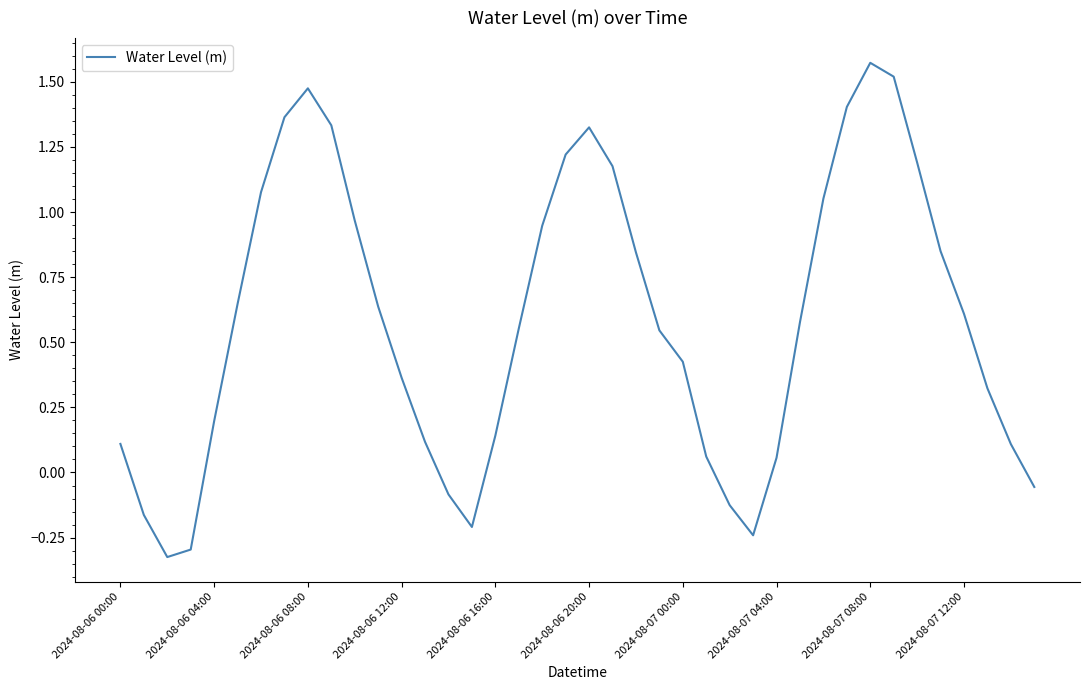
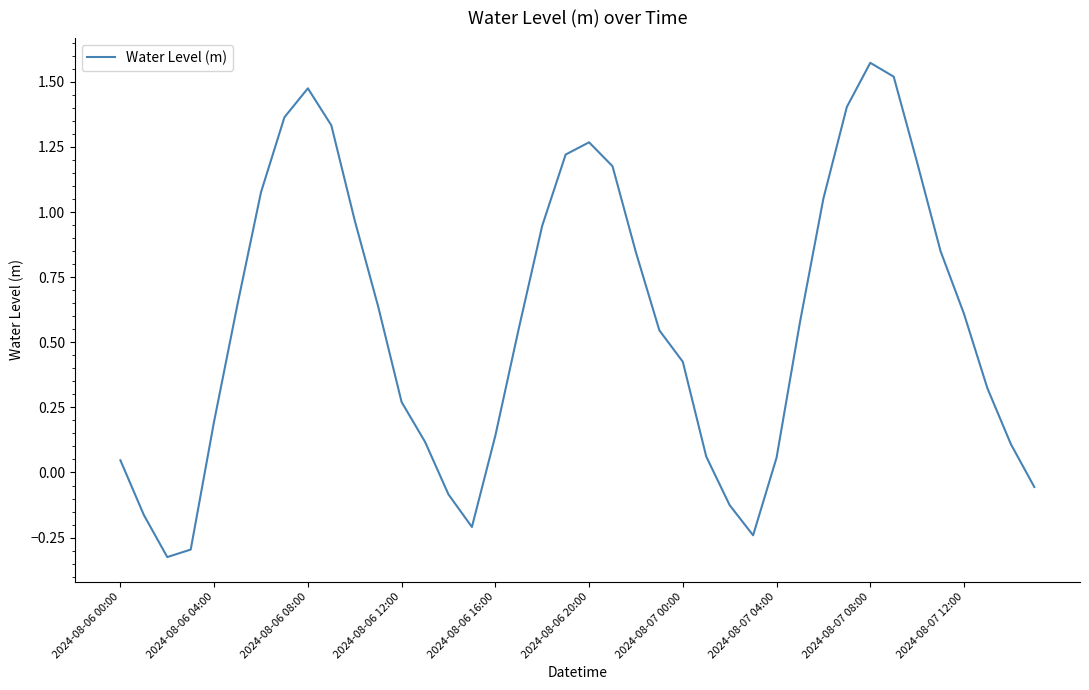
2024-08-06 00:00: 0.11 -> 0.05
2024-08-06 12:00: 0.36 -> 0.27
2024-08-06 20:00: 1.33 -> 1.27
